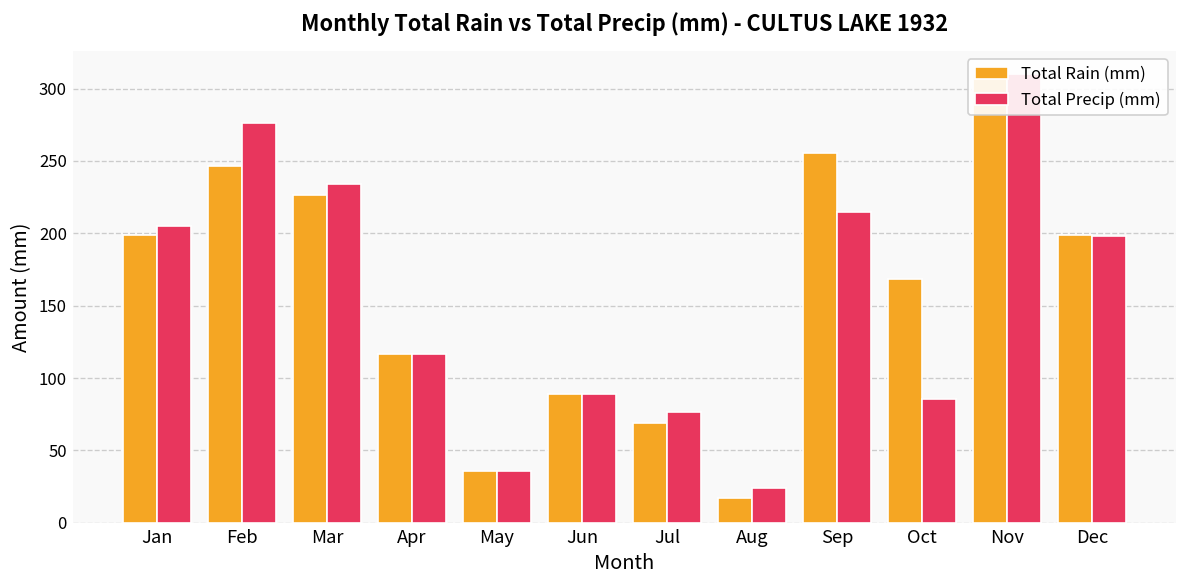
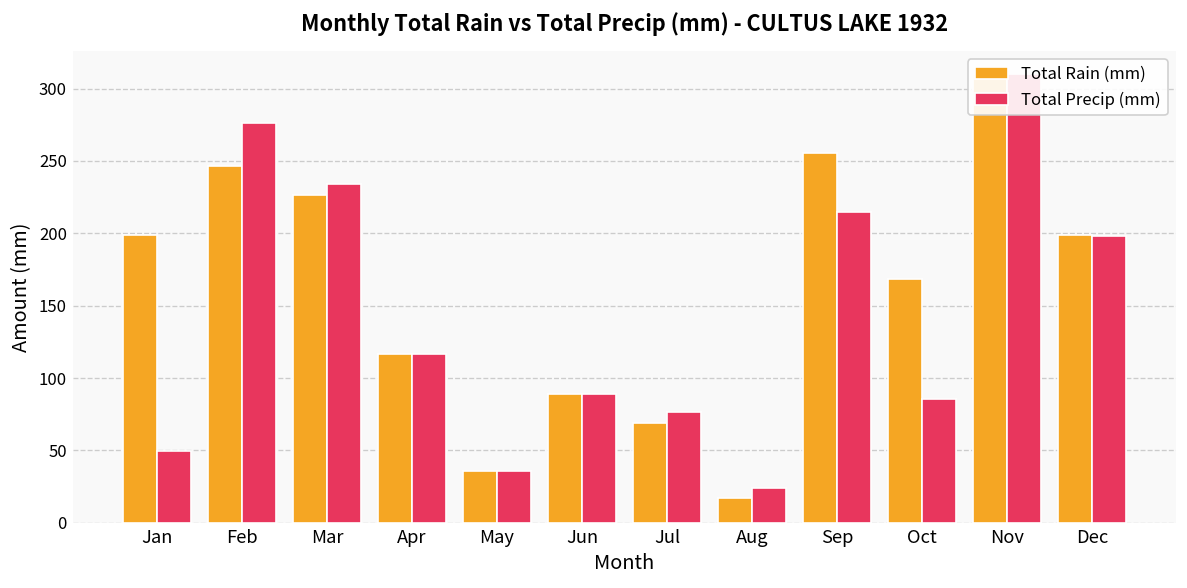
Total Precip (mm), Jan: 205 -> 50
